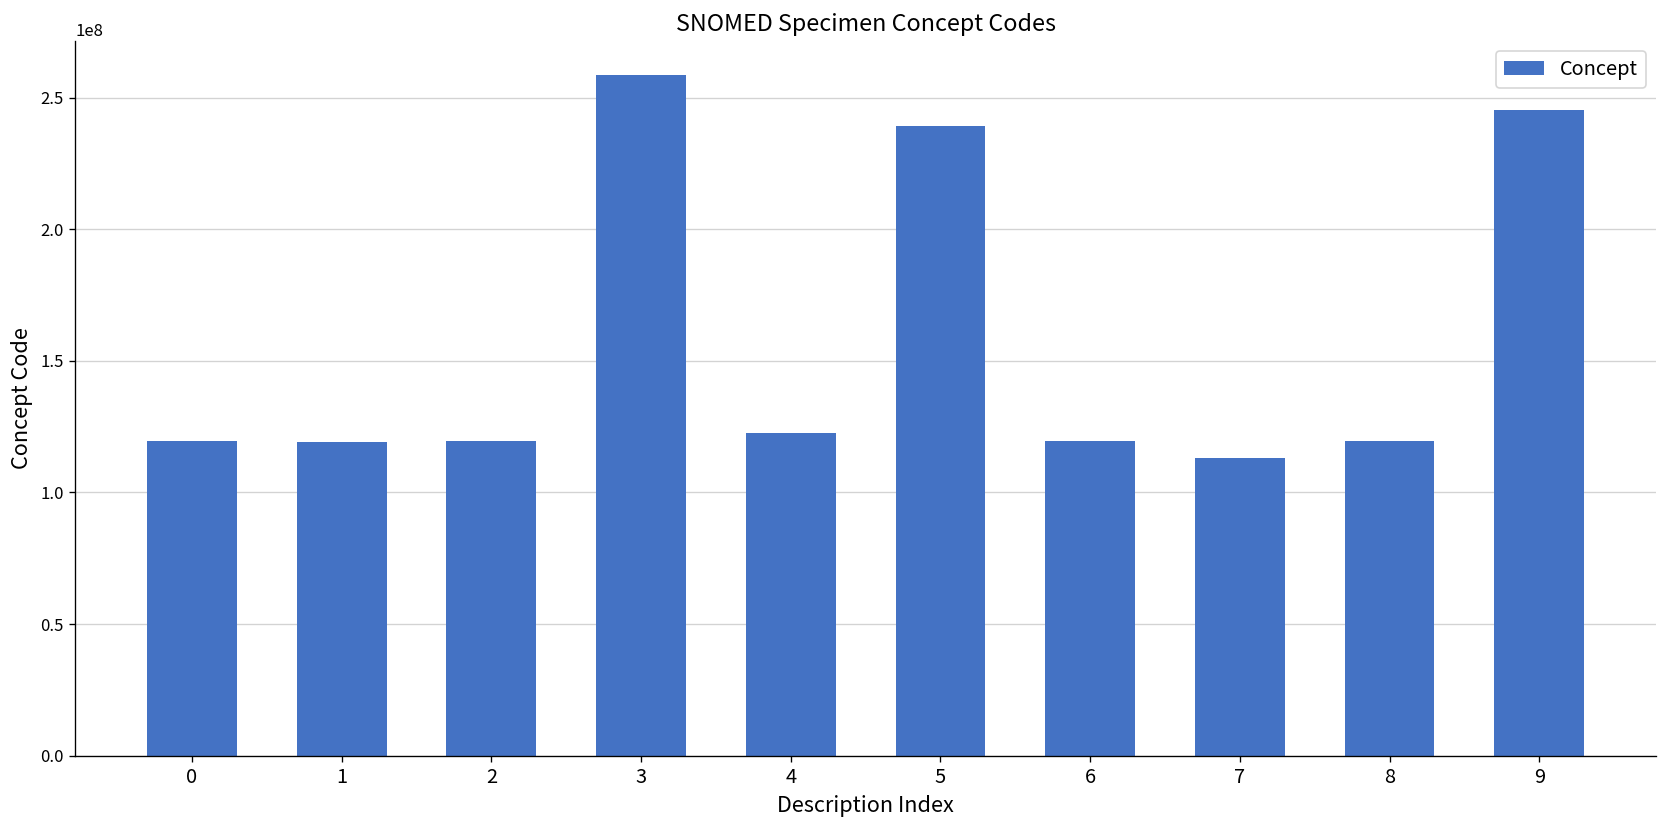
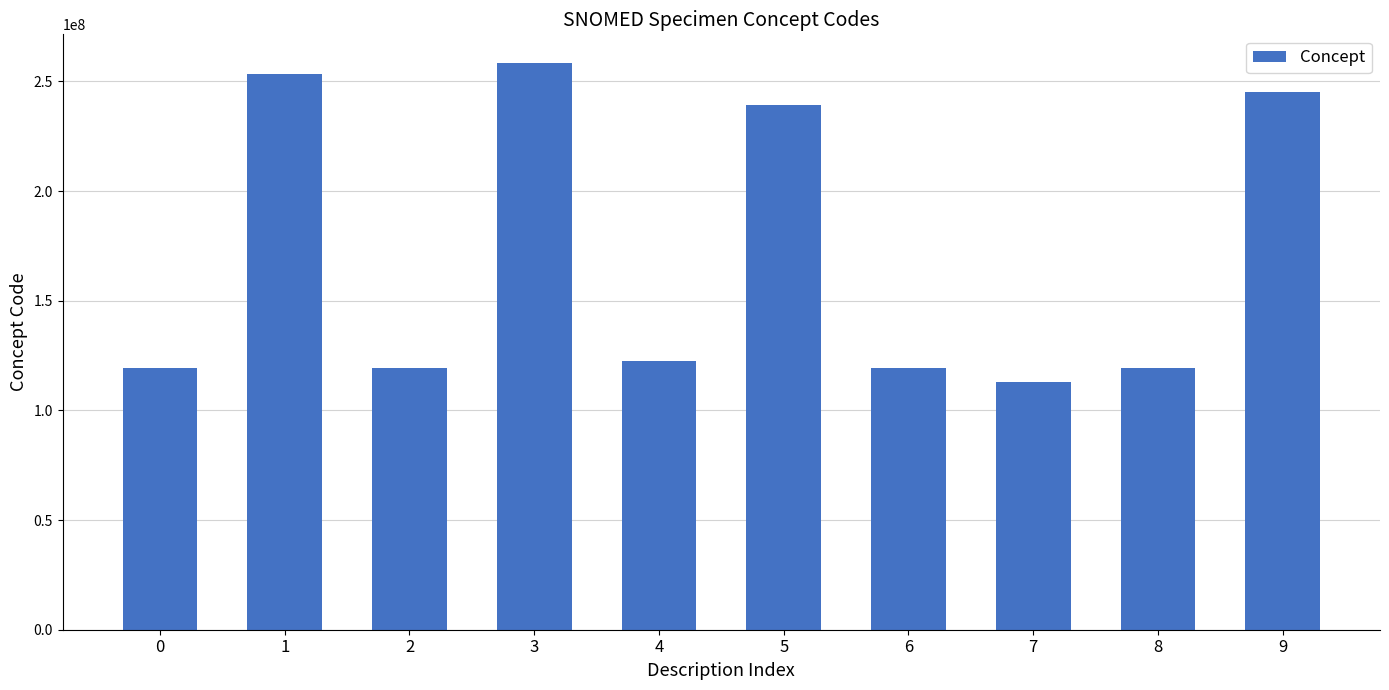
1: 119000000 -> 253000000
